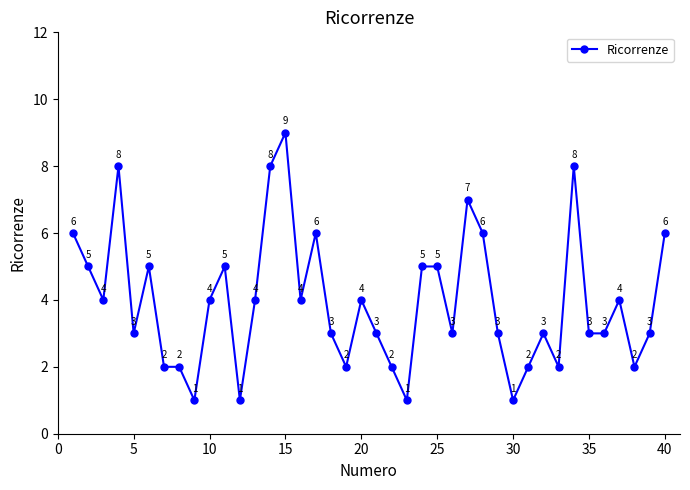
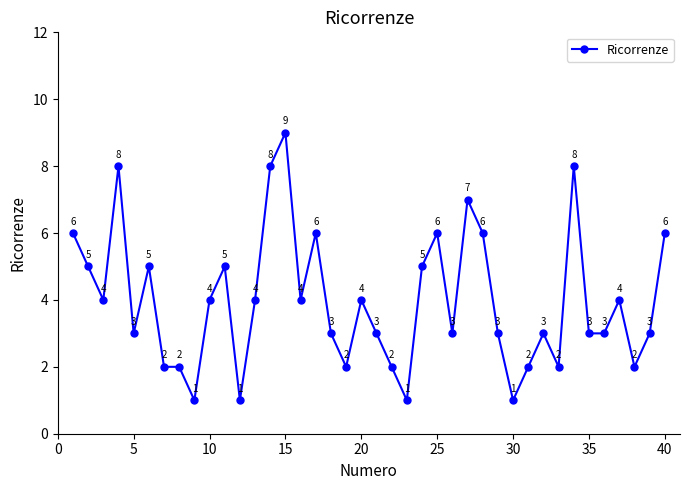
25: 5 -> 6
